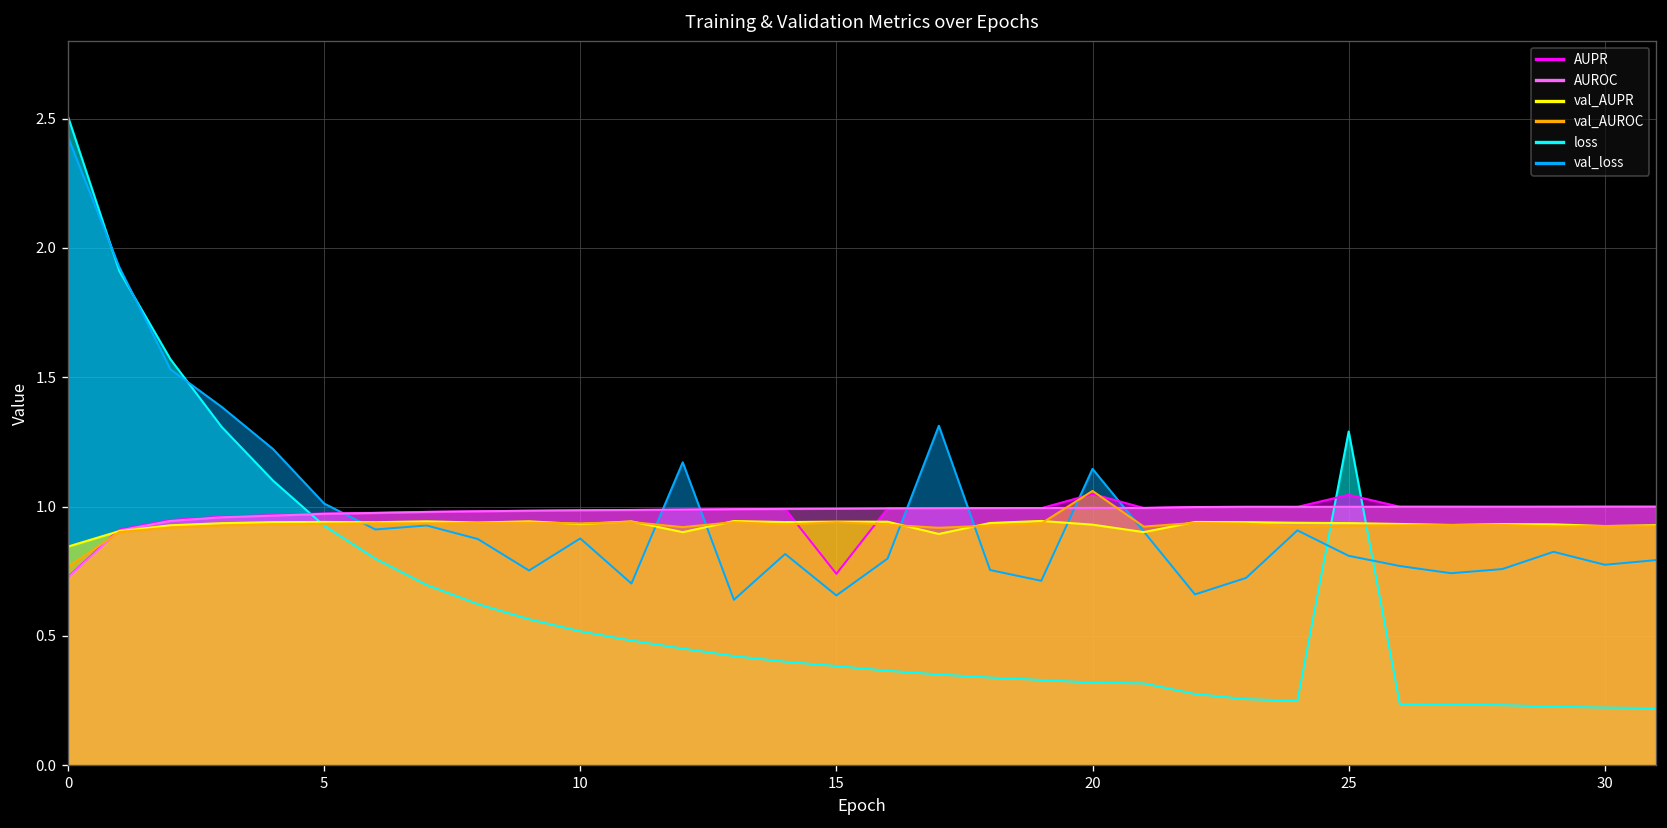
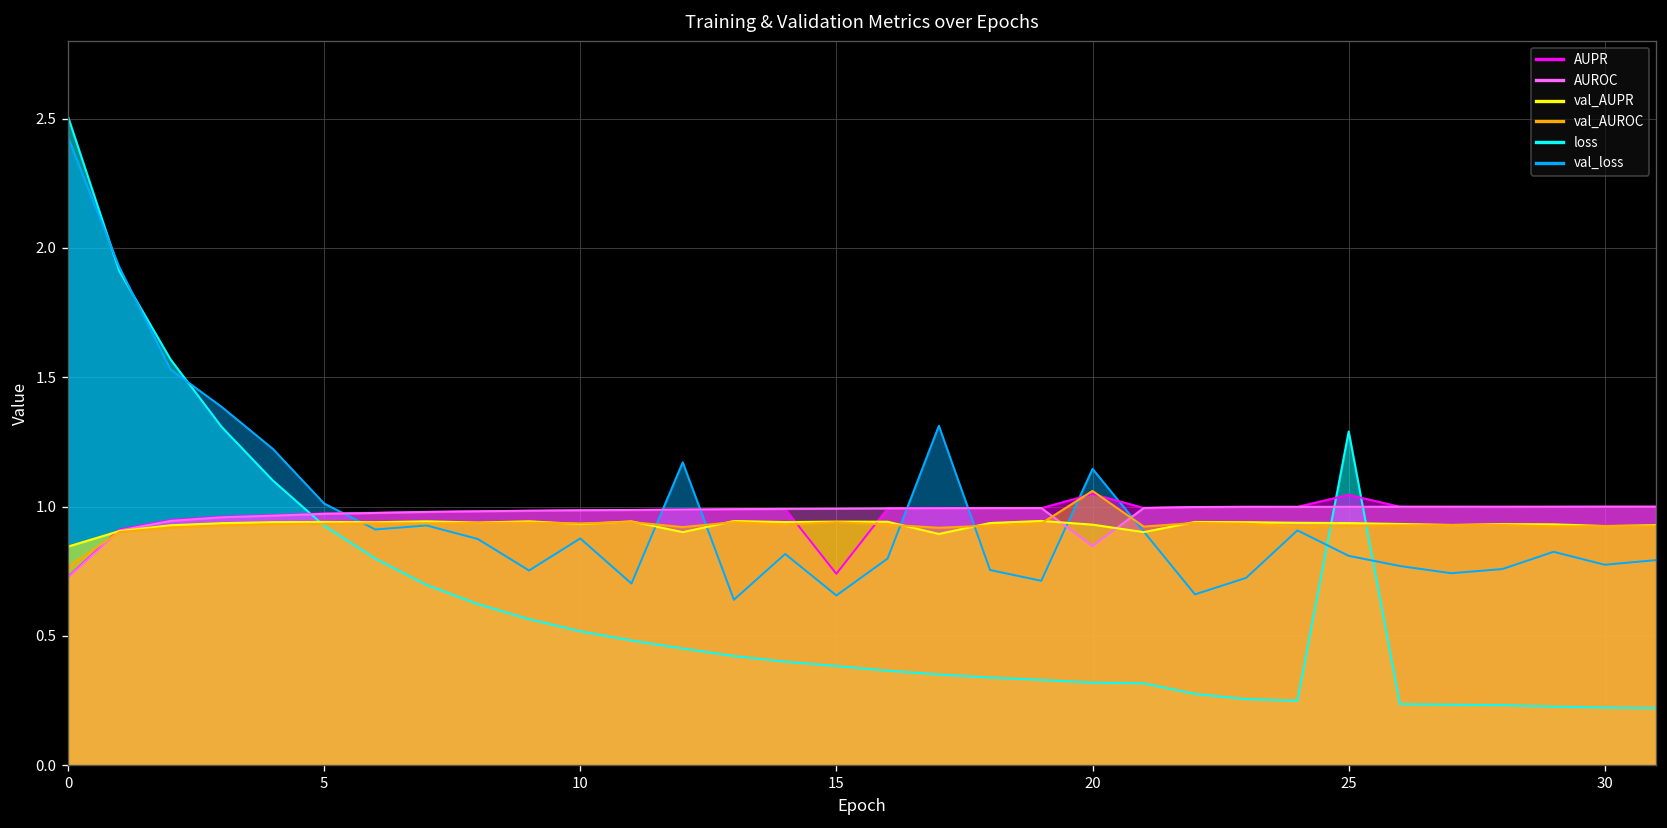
AUROC, 20: 1.00 -> 0.85
